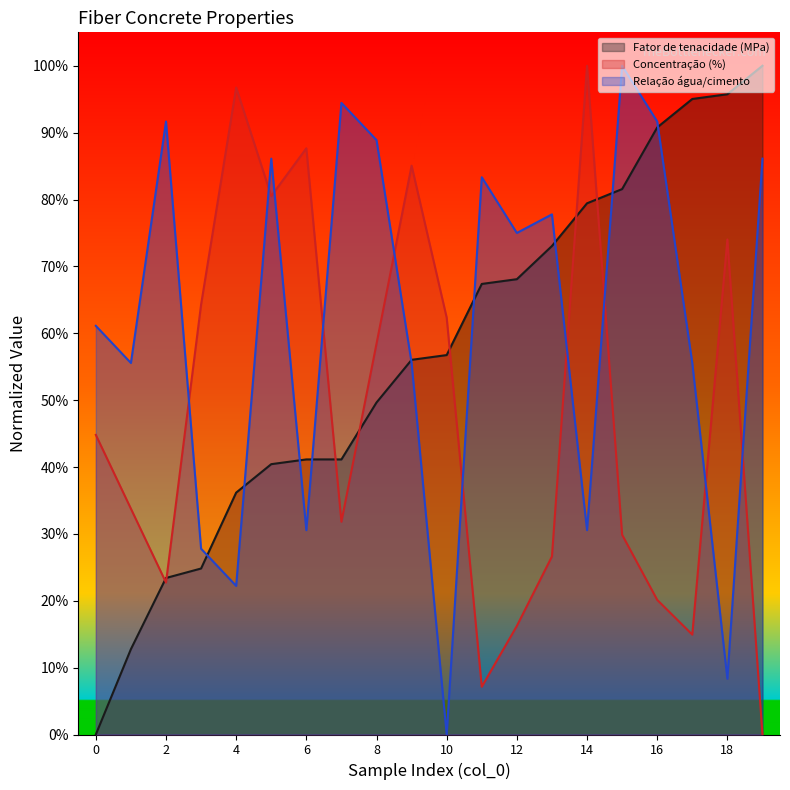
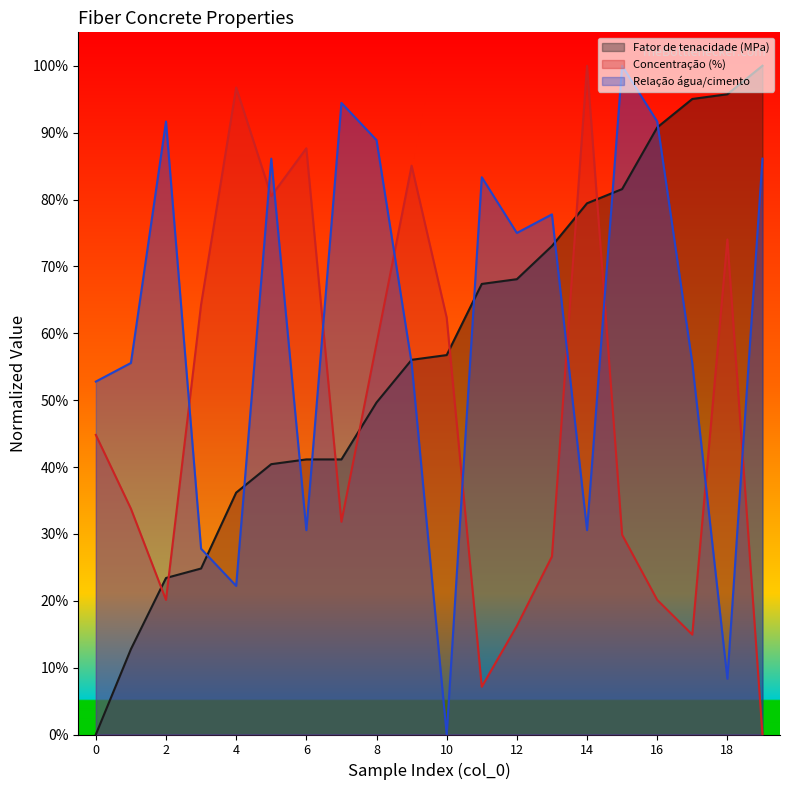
Relação água/cimento, 0: 61% -> 53%
Concentração (%), 2: 23% -> 20%
